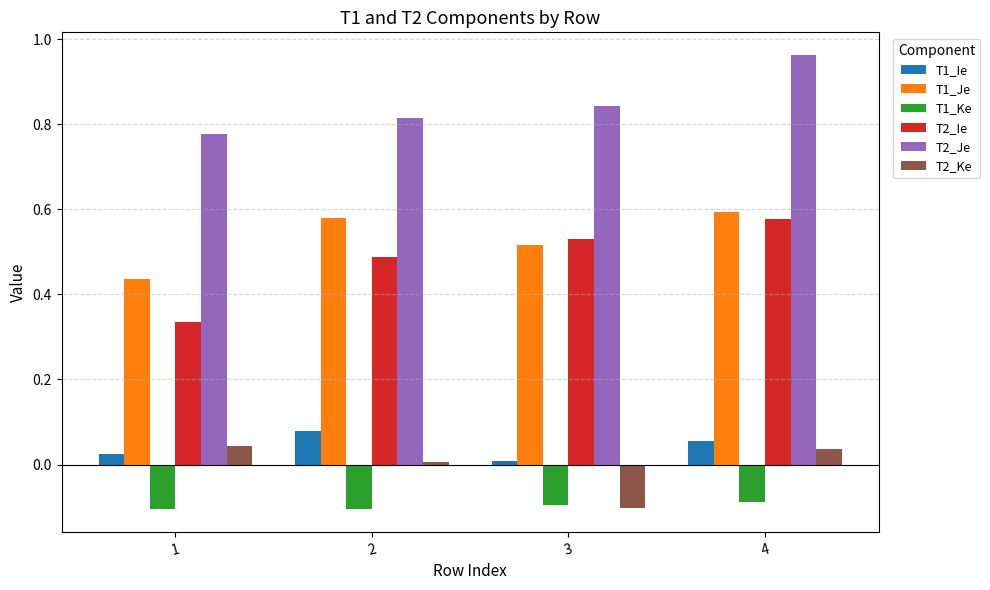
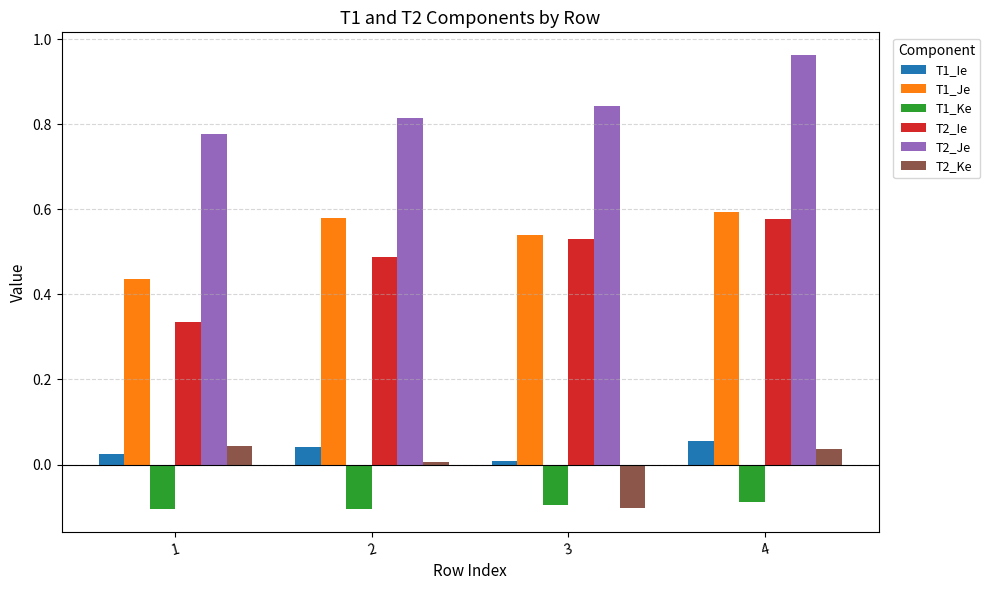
T1_Ie, 2: 0.08 -> 0.04
T1_Je, 3: 0.52 -> 0.54
